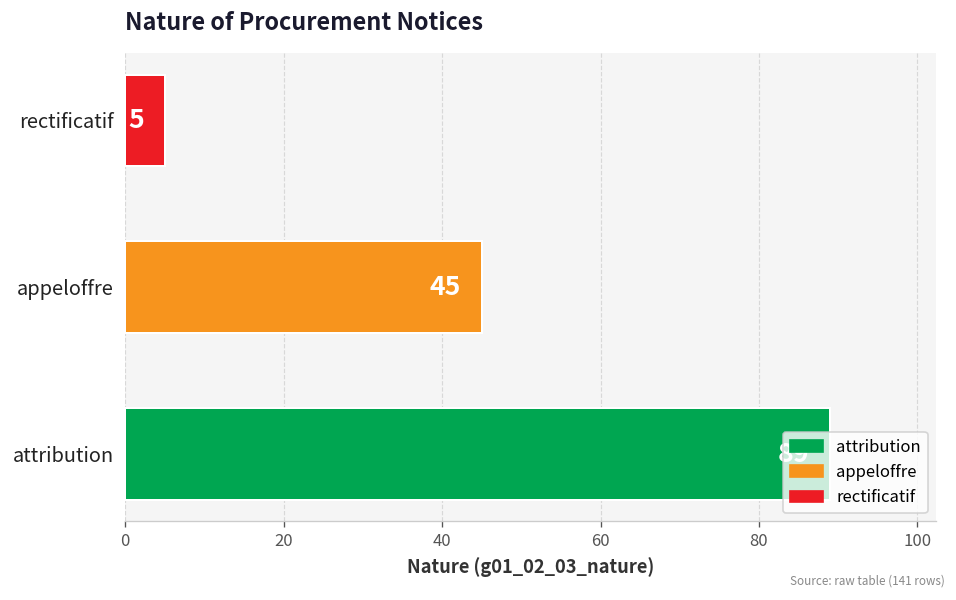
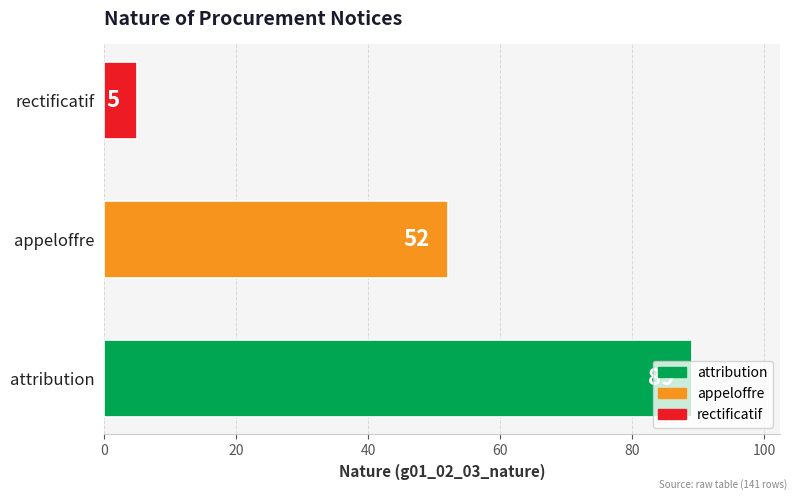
appeloffre: 45 -> 52
